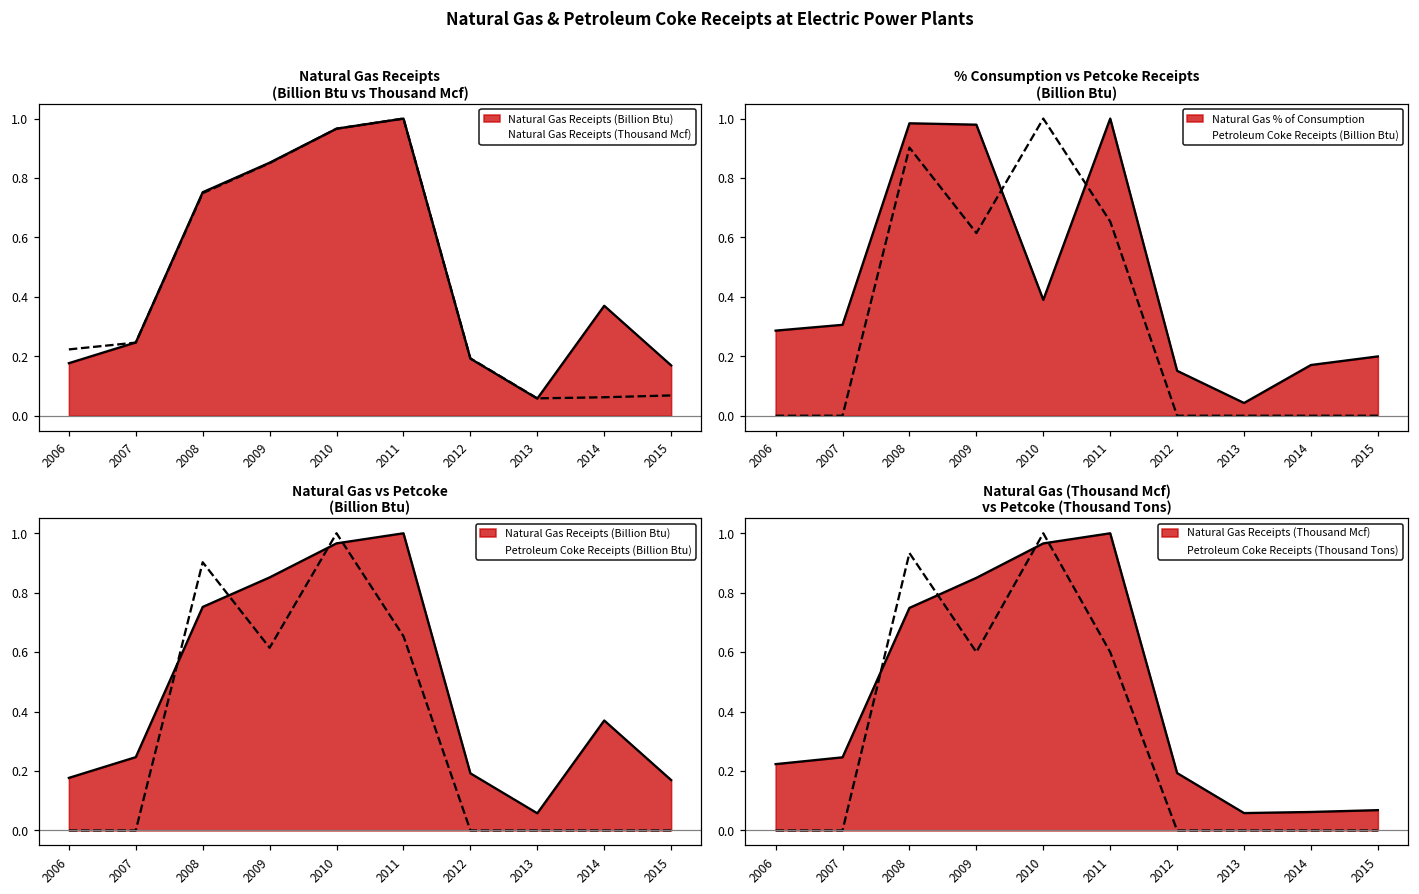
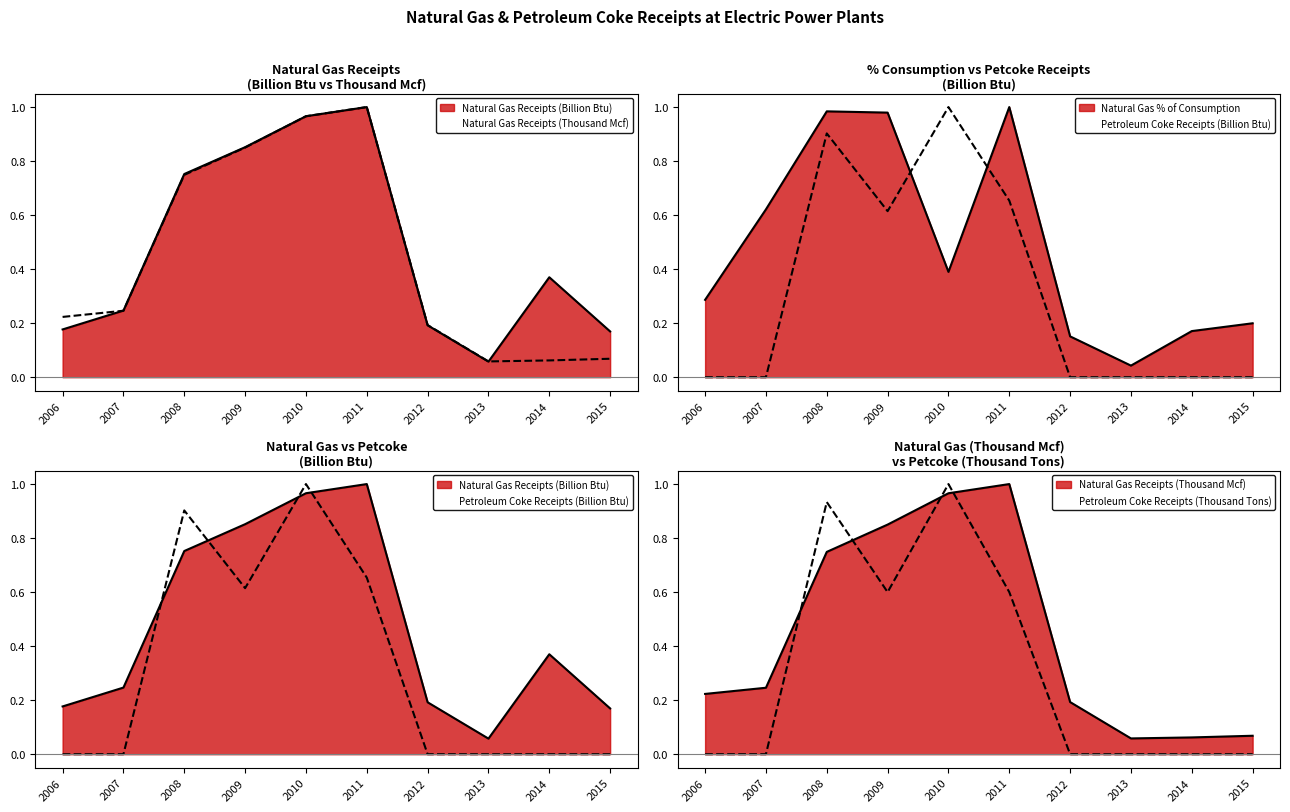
% Consumption vs Petcoke Receipts (Billion Btu), Natural Gas % of Consumption, 2007: 0.31 -> 0.62
